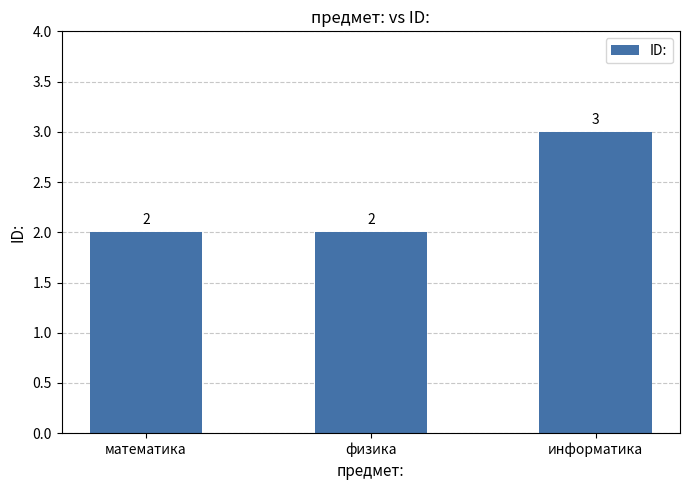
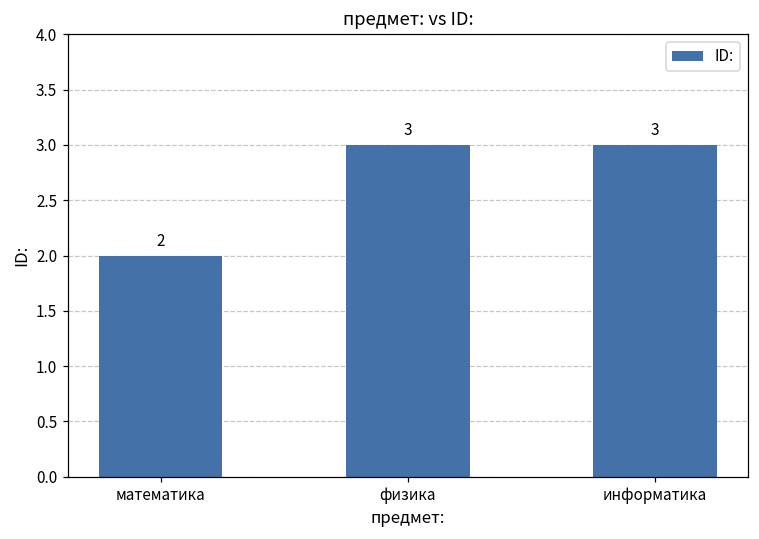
физика: 2 -> 3
